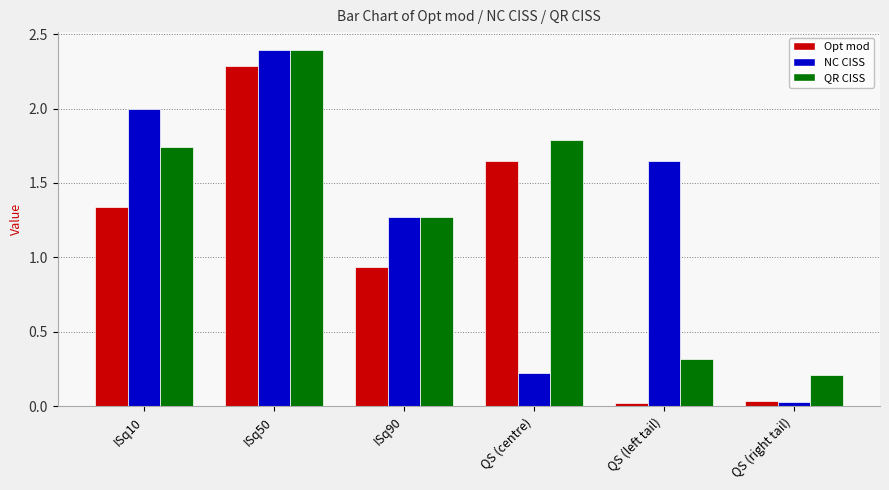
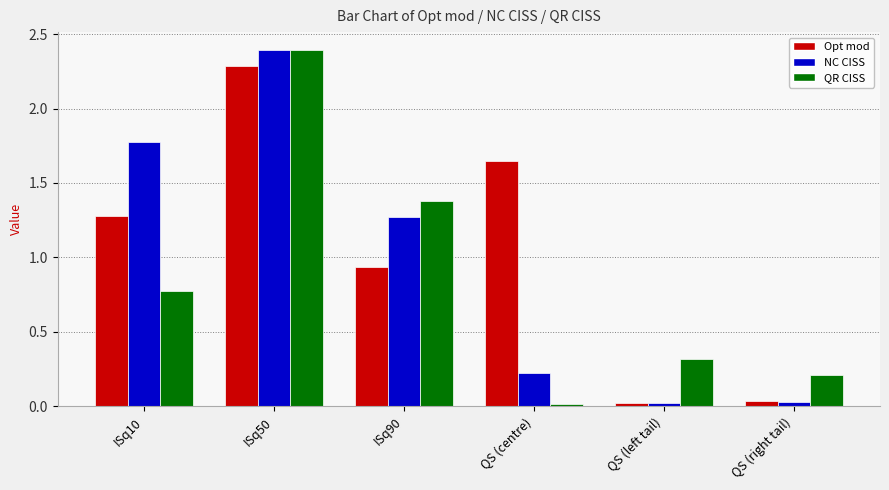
Opt mod, ISq10: 1.34 -> 1.28
NC CISS, ISq10: 1.99 -> 1.78
QR CISS, ISq10: 1.74 -> 0.78
QR CISS, ISq90: 1.27 -> 1.38
QR CISS, QS (centre): 1.79 -> 0.01
NC CISS, QS (left tail): 1.65 -> 0.02
